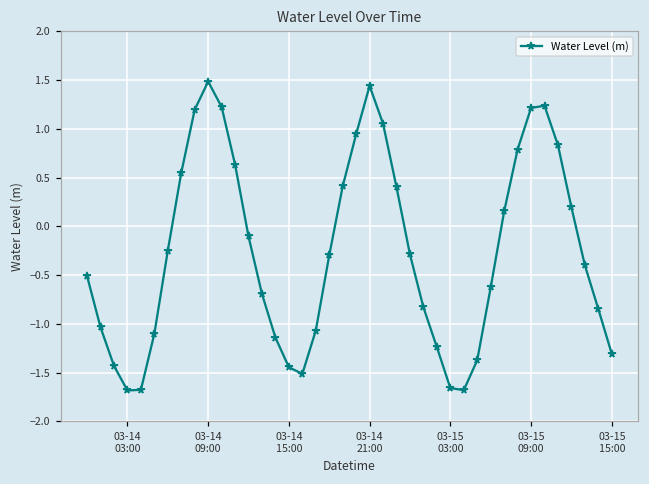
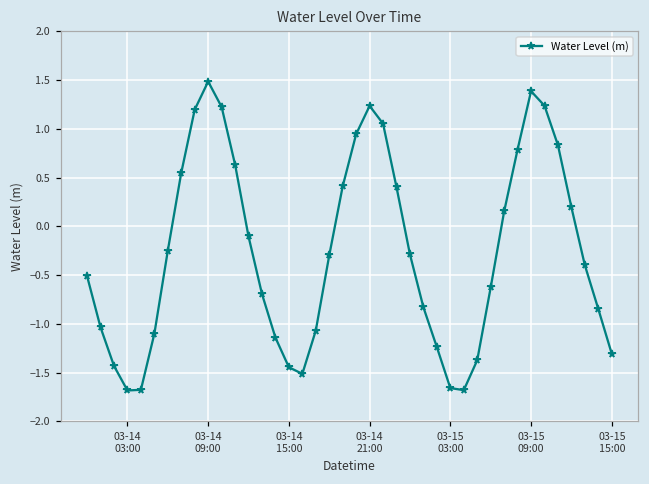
03-14 21:00: 1.4 -> 1.2
03-15 09:00: 1.2 -> 1.4
